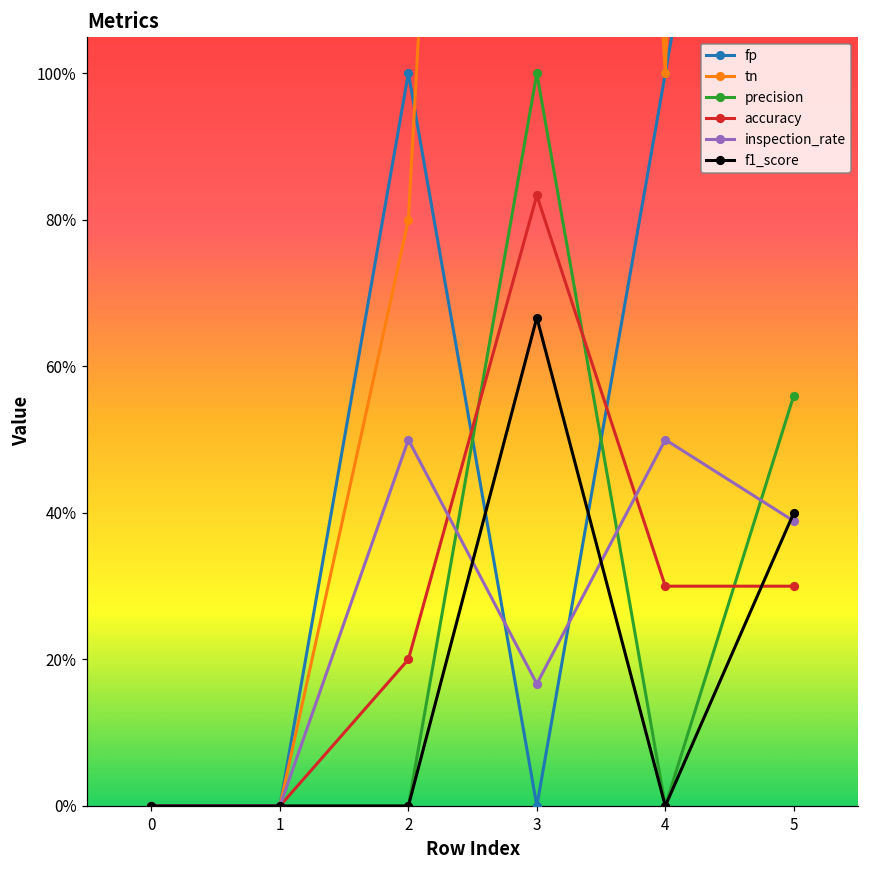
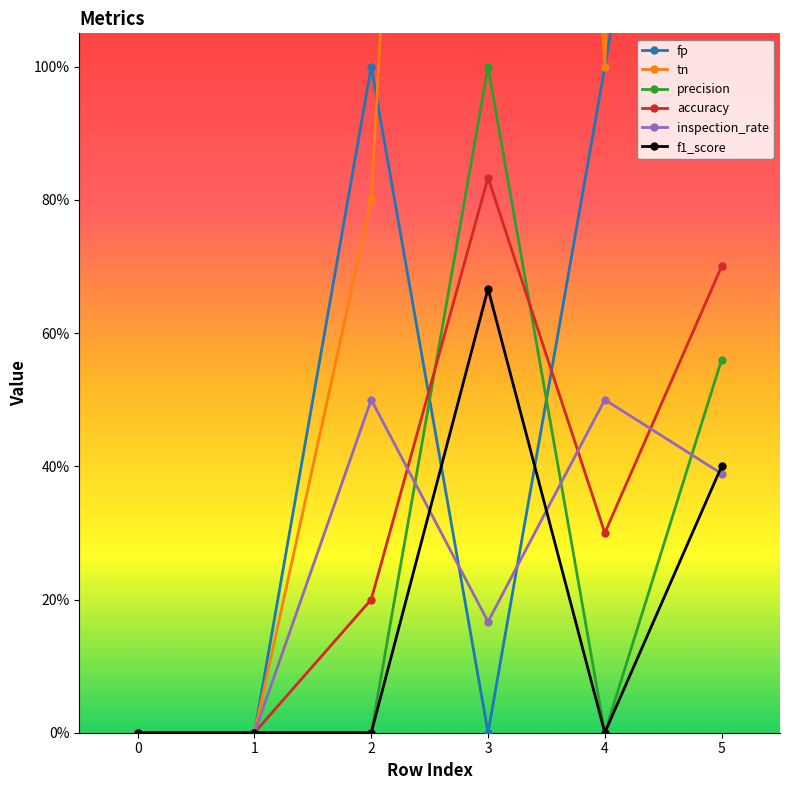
accuracy, 5: 30% -> 70%
